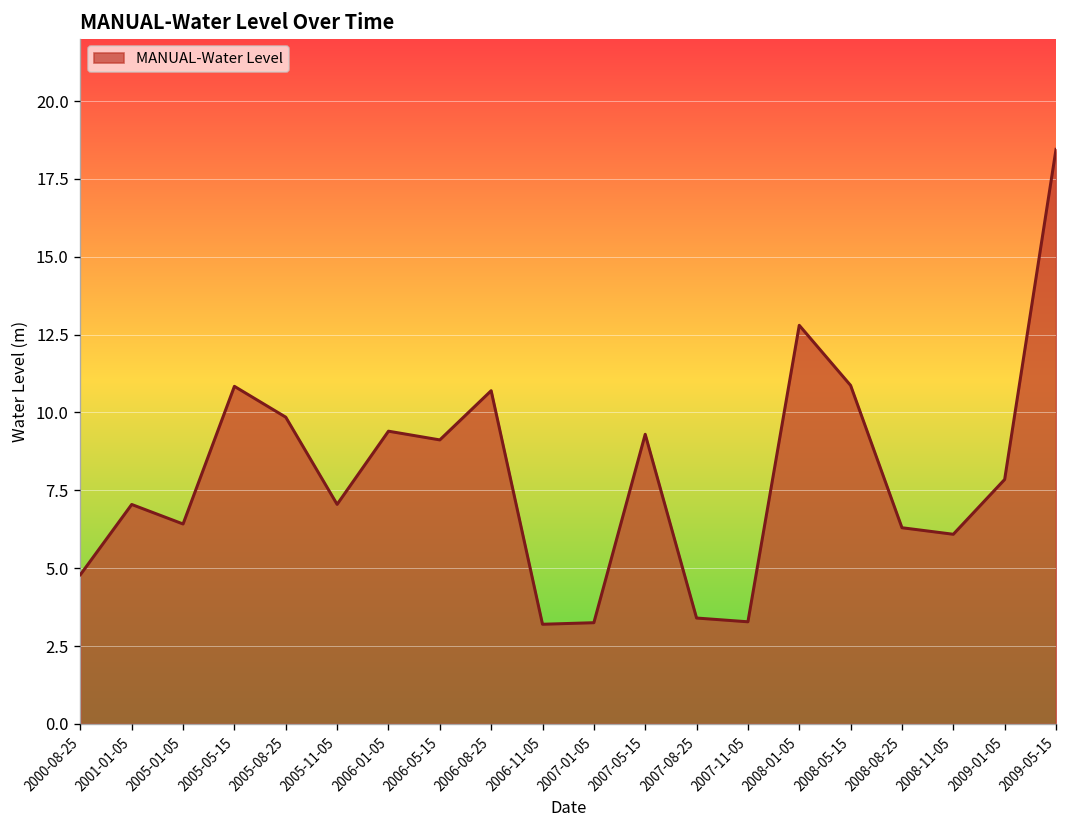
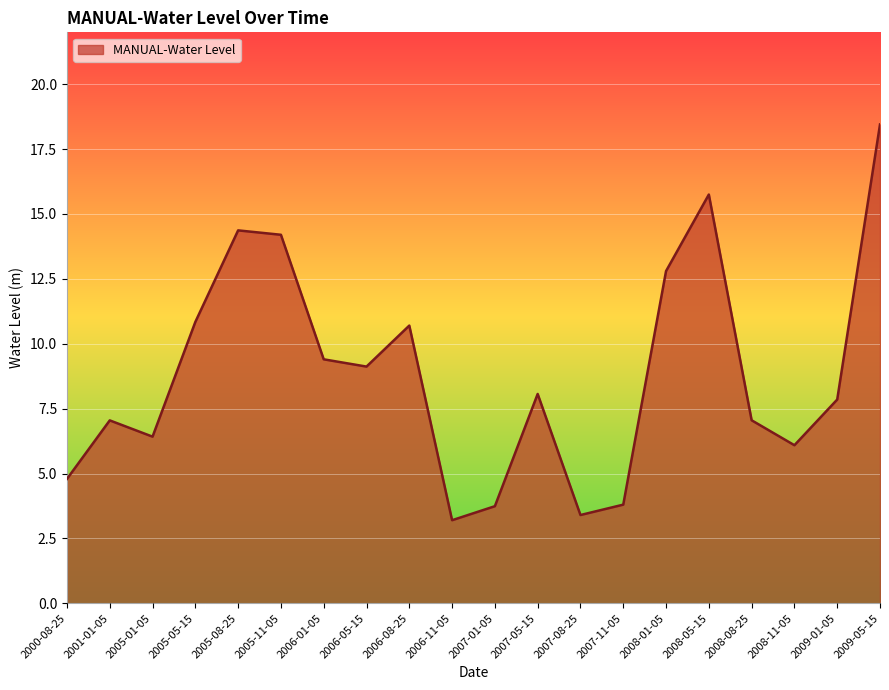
2005-08-25: 9.9 -> 14.4
2005-11-05: 7.1 -> 14.2
2007-01-05: 3.3 -> 3.7
2007-05-15: 9.3 -> 8.1
2007-11-05: 3.3 -> 3.8
2008-05-15: 10.9 -> 15.8
2008-08-25: 6.3 -> 7.1
